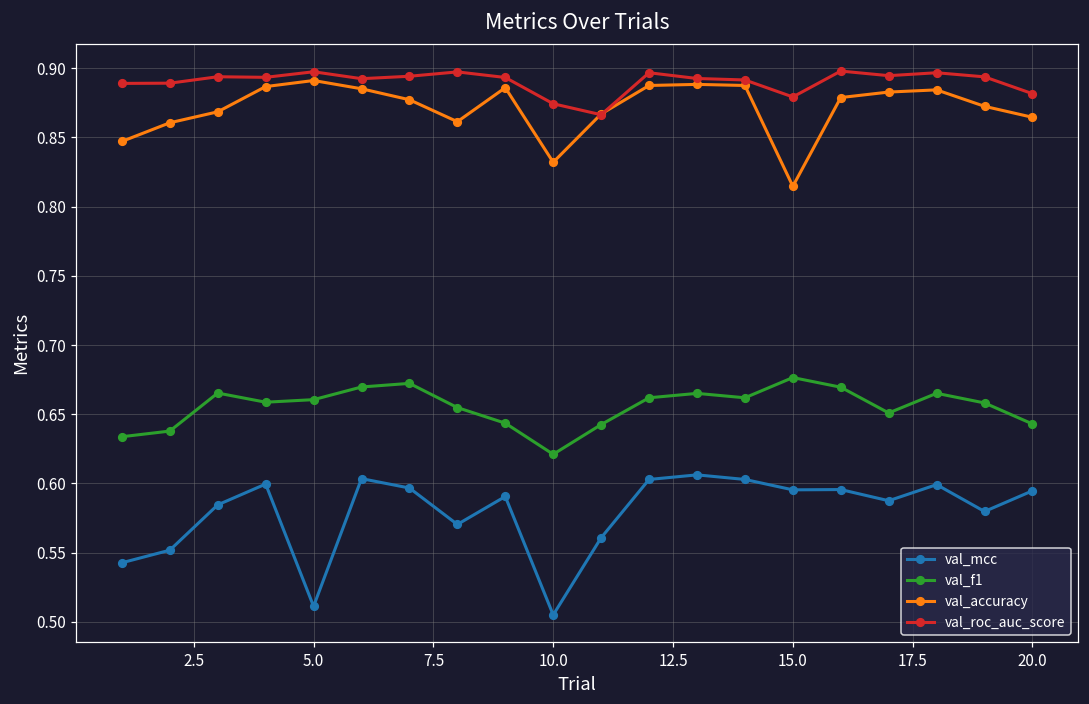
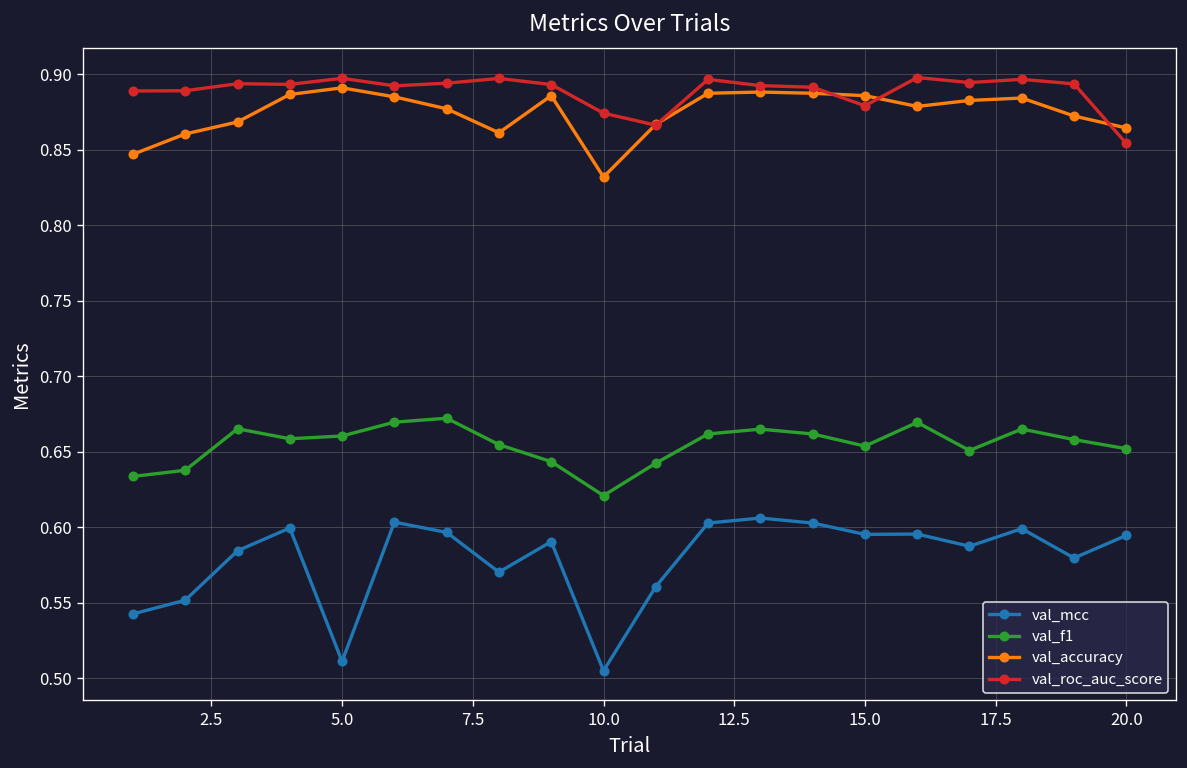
val_f1, 15.0: 0.677 -> 0.654
val_accuracy, 15.0: 0.815 -> 0.886
val_f1, 20.0: 0.643 -> 0.652
val_roc_auc_score, 20.0: 0.882 -> 0.854
